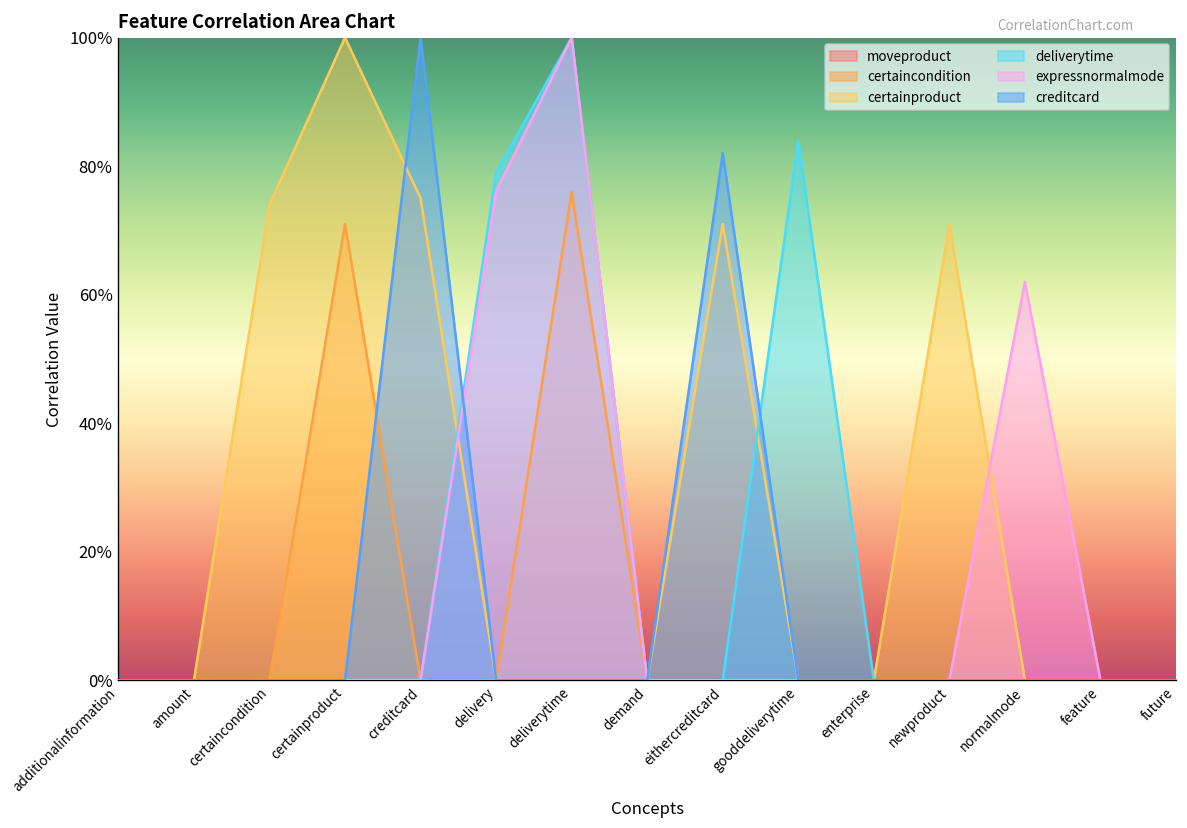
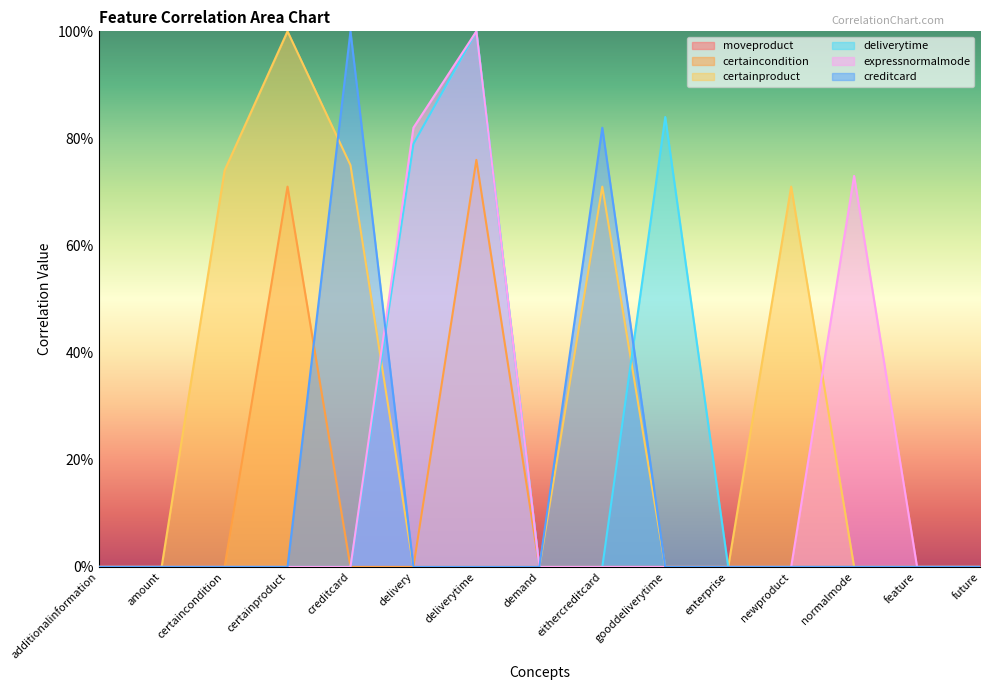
expressnormalmode, delivery: 76% -> 82%
expressnormalmode, normalmode: 62% -> 73%
